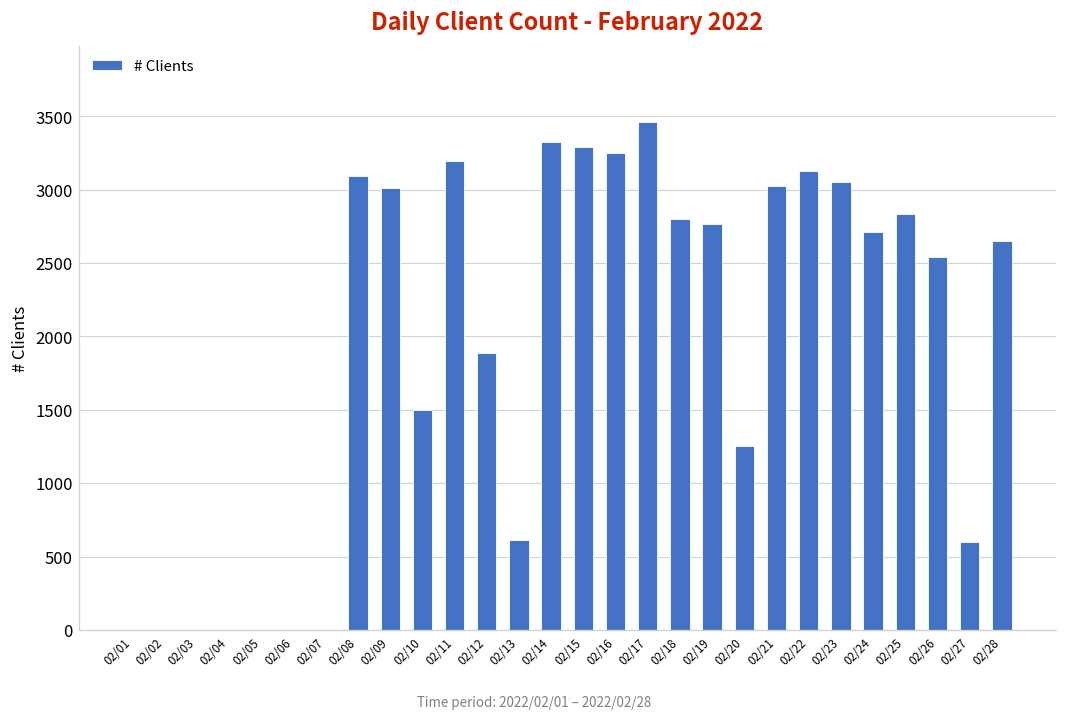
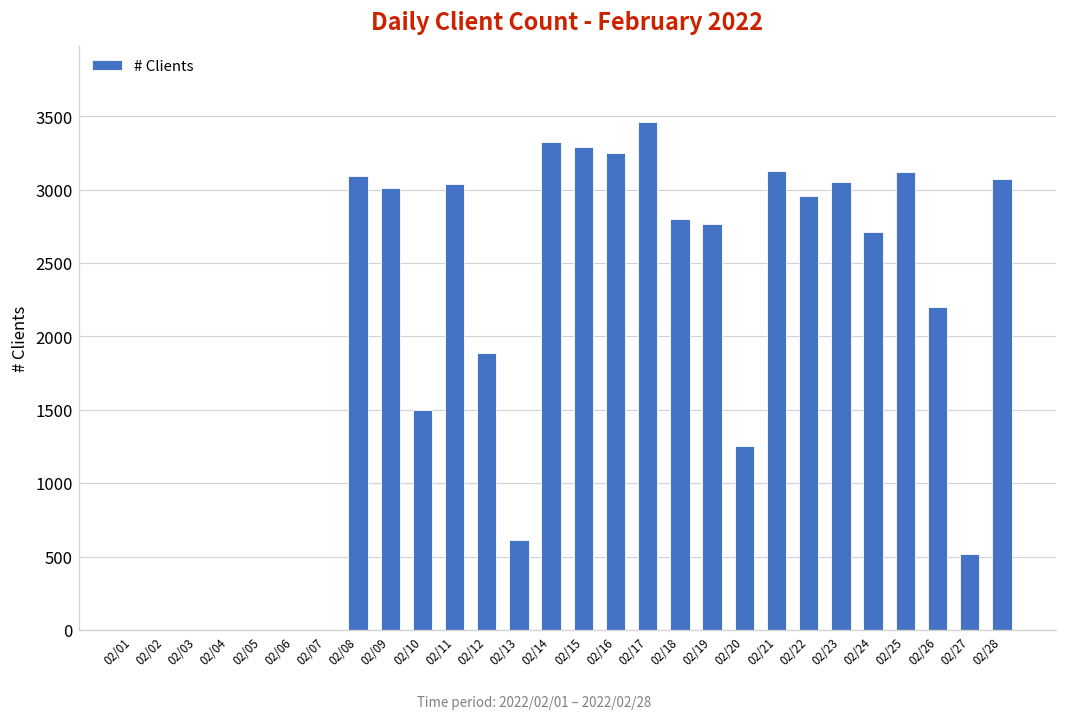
02/11: 3200 -> 3040
02/21: 3030 -> 3130
02/22: 3120 -> 2950
02/25: 2840 -> 3120
02/26: 2540 -> 2200
02/27: 600 -> 520
02/28: 2650 -> 3070
